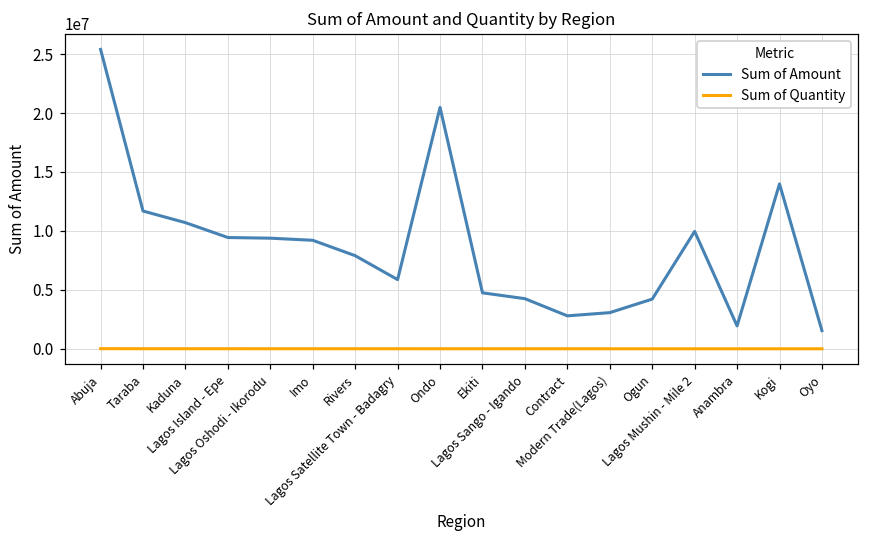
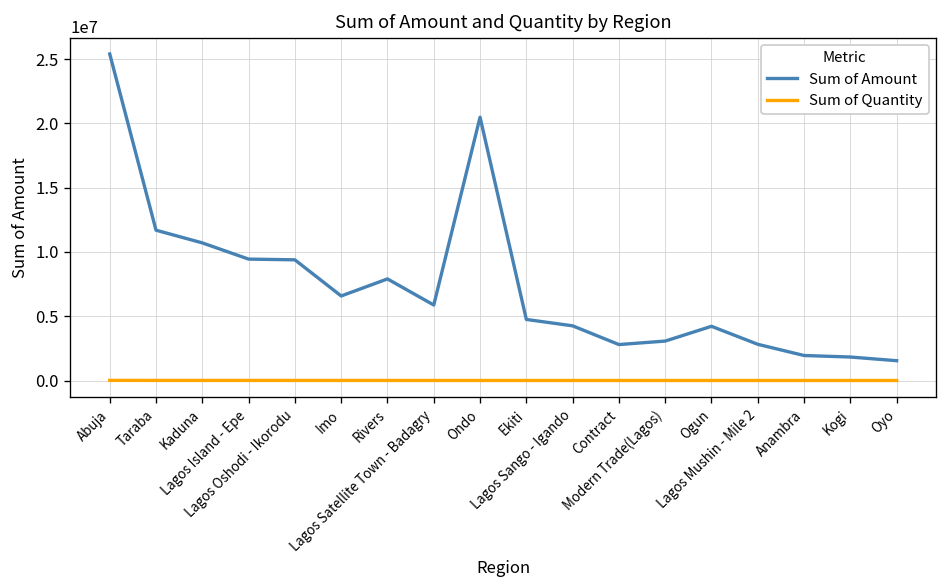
Sum of Amount, Imo: 9200000 -> 6600000
Sum of Amount, Lagos Mushin - Mile 2: 10000000 -> 2800000
Sum of Amount, Kogi: 14000000 -> 1800000
